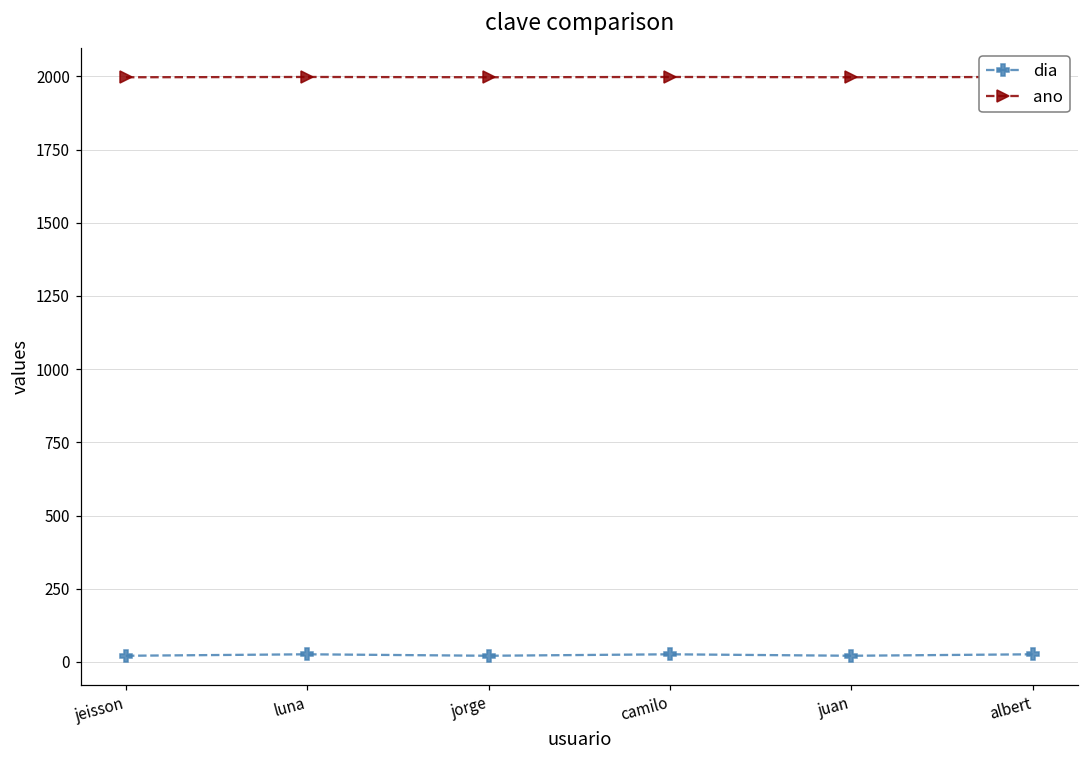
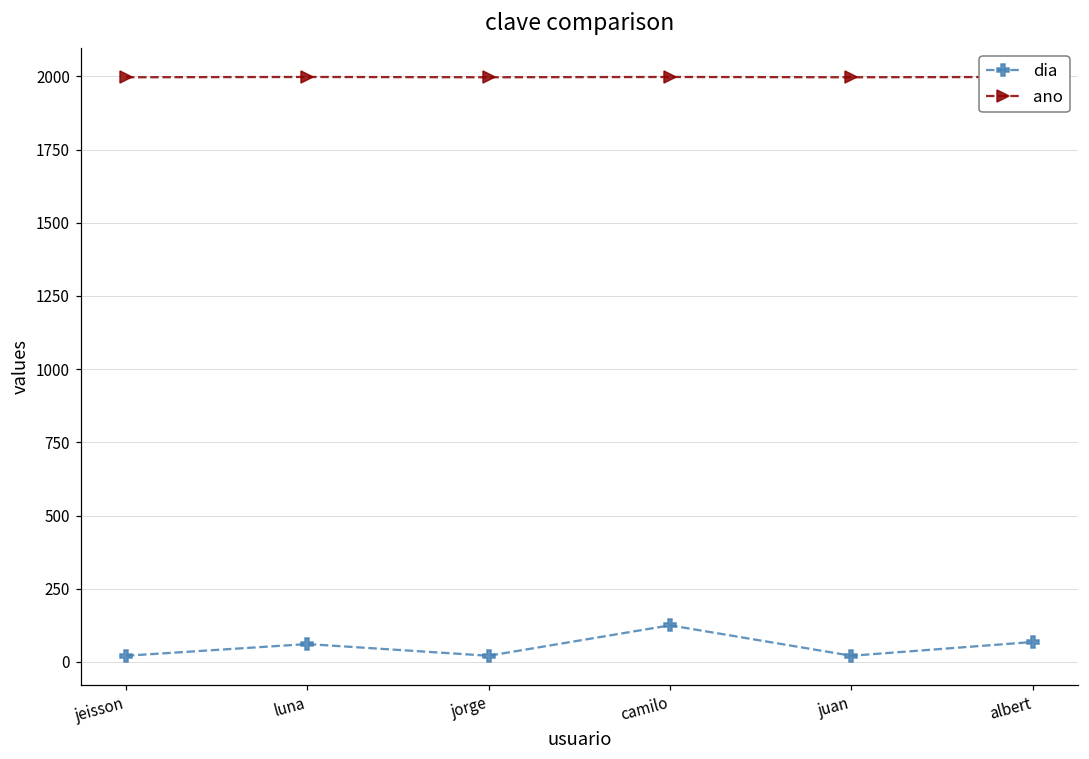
dia, luna: 30 -> 60
dia, camilo: 30 -> 130
dia, albert: 30 -> 70
